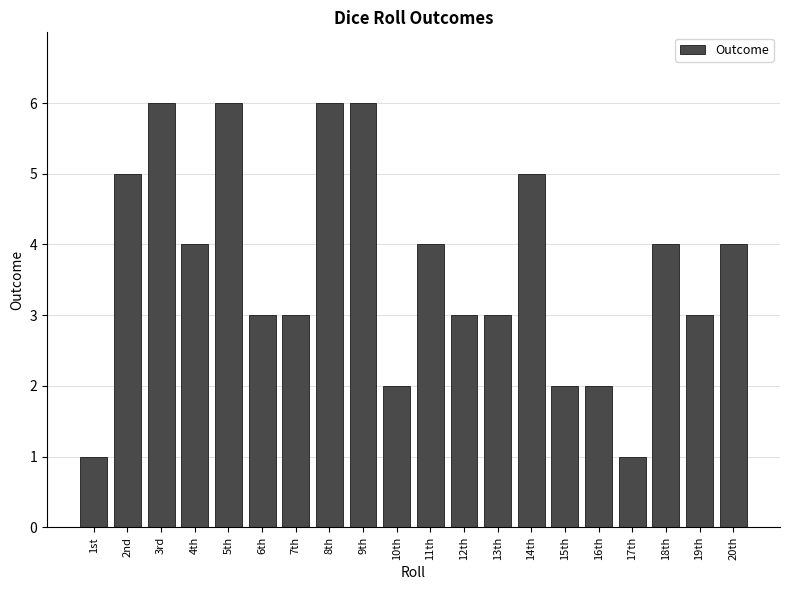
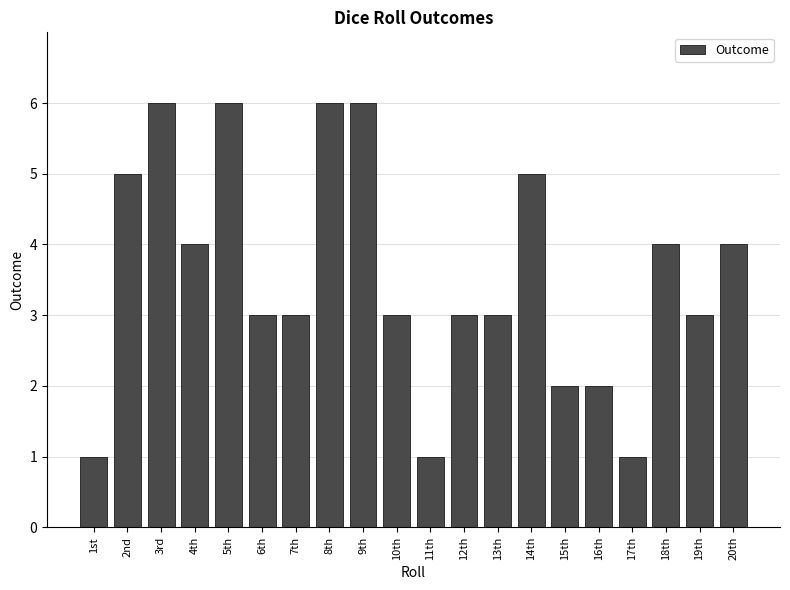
10th: 2 -> 3
11th: 4 -> 1
